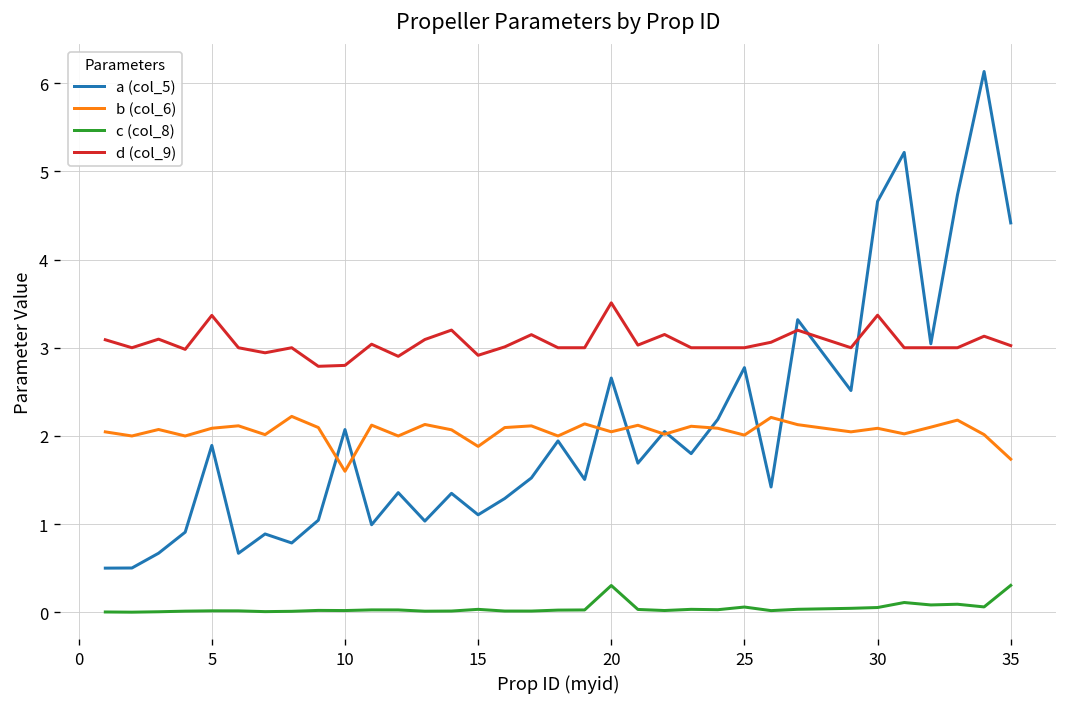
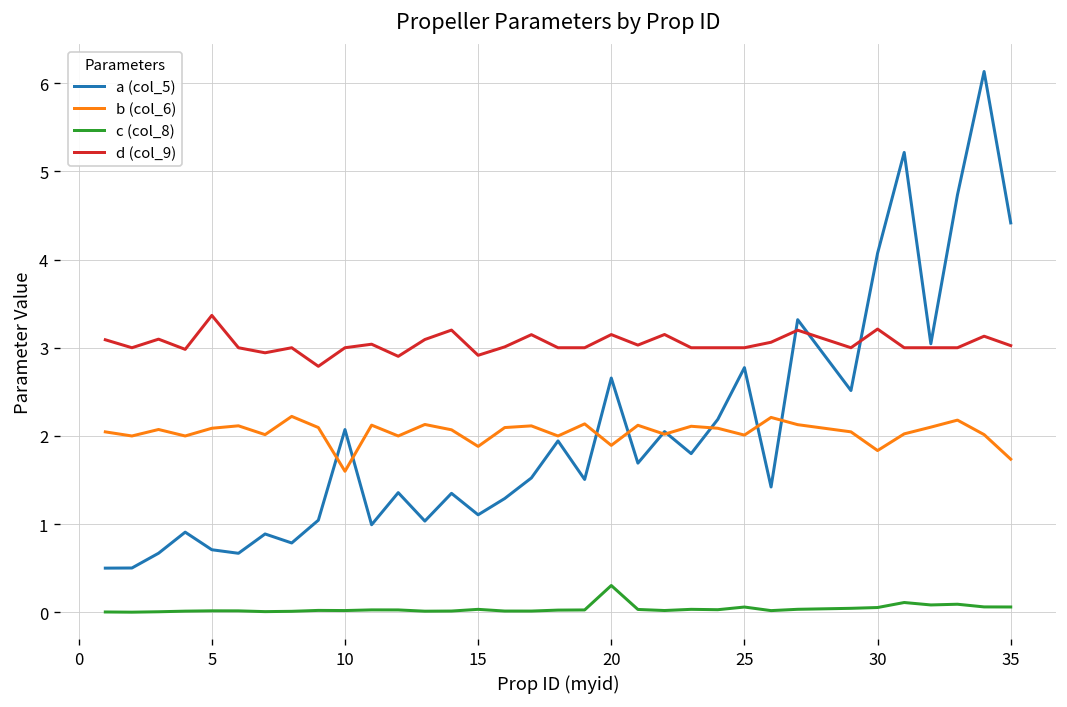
a (col_5), 5: 1.9 -> 0.7
d (col_9), 10: 2.8 -> 3.0
b (col_6), 20: 2.0 -> 1.9
d (col_9), 20: 3.5 -> 3.1
a (col_5), 30: 4.7 -> 4.1
b (col_6), 30: 2.1 -> 1.8
d (col_9), 30: 3.4 -> 3.2
c (col_8), 35: 0.3 -> 0.1
